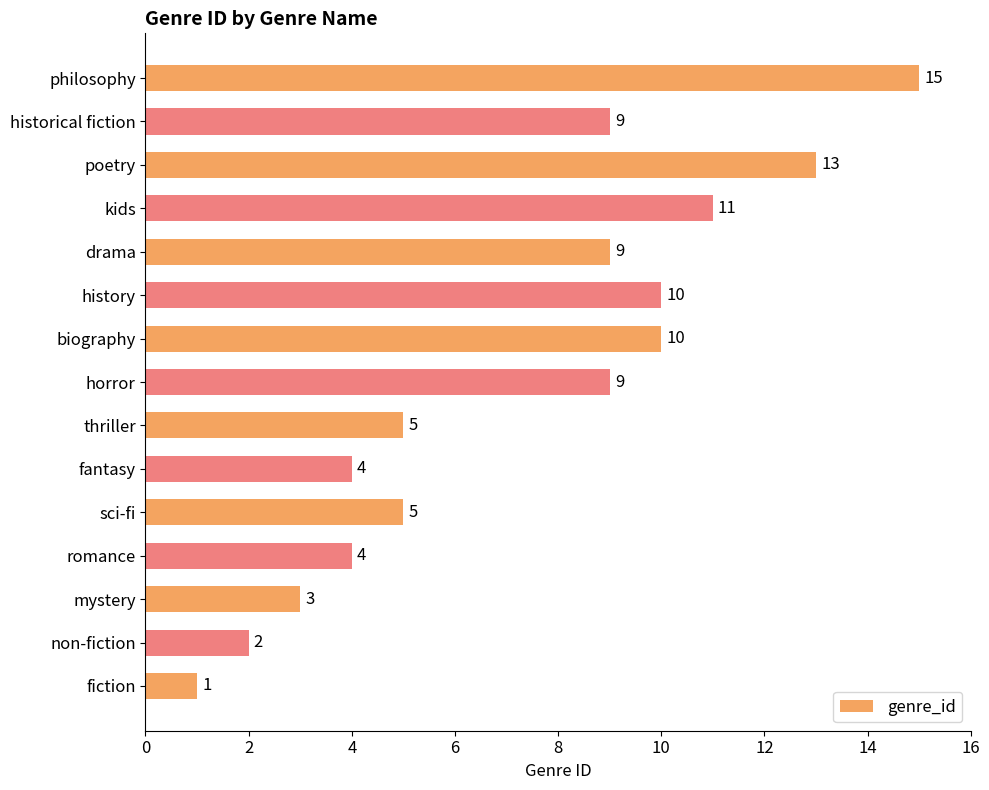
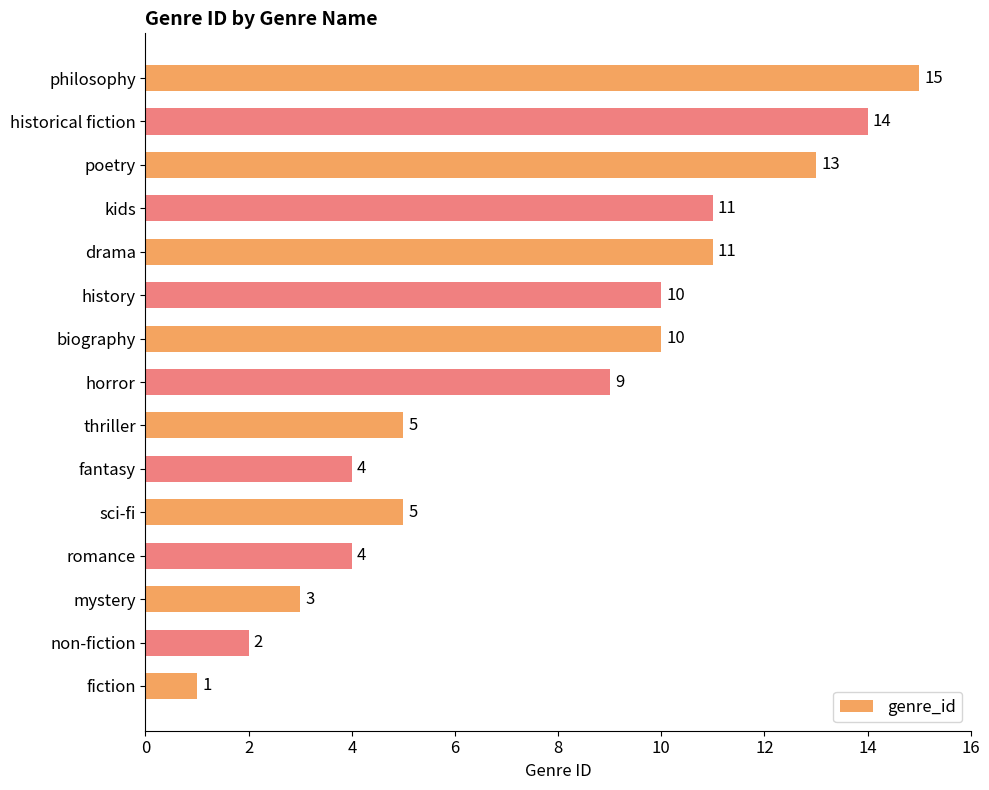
historical fiction: 9 -> 14
drama: 9 -> 11
